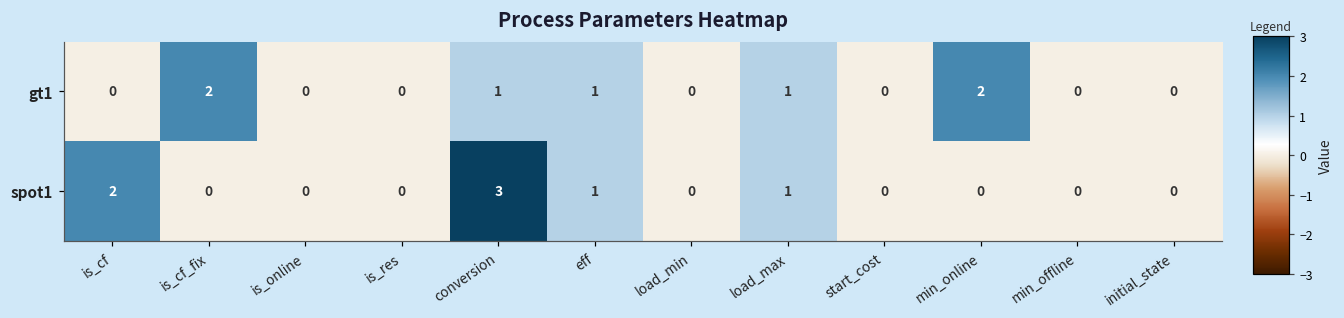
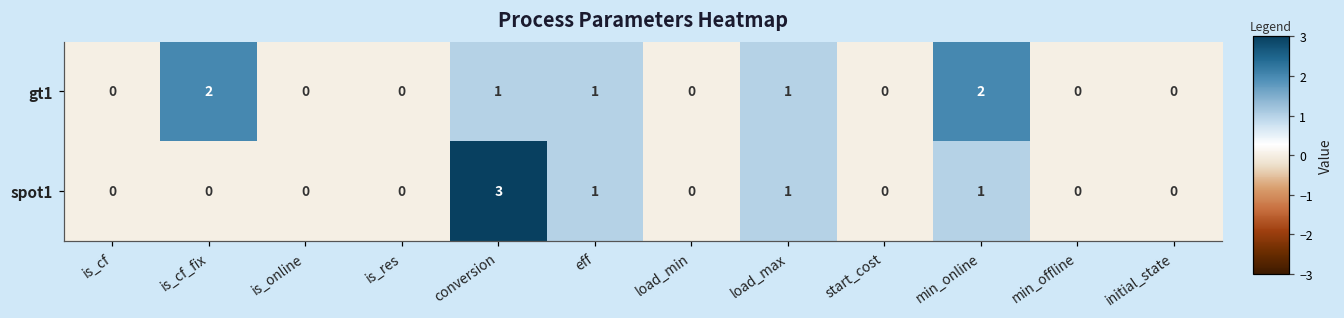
spot1, is_cf: 2 -> 0
spot1, min_online: 0 -> 1
